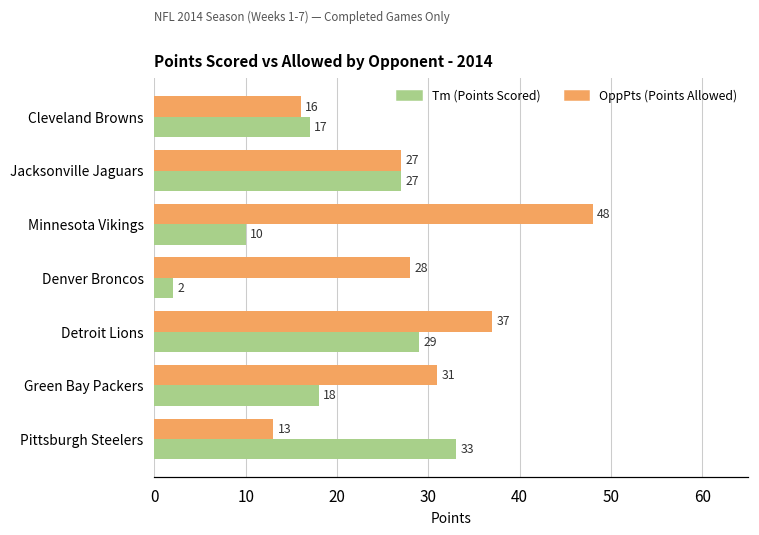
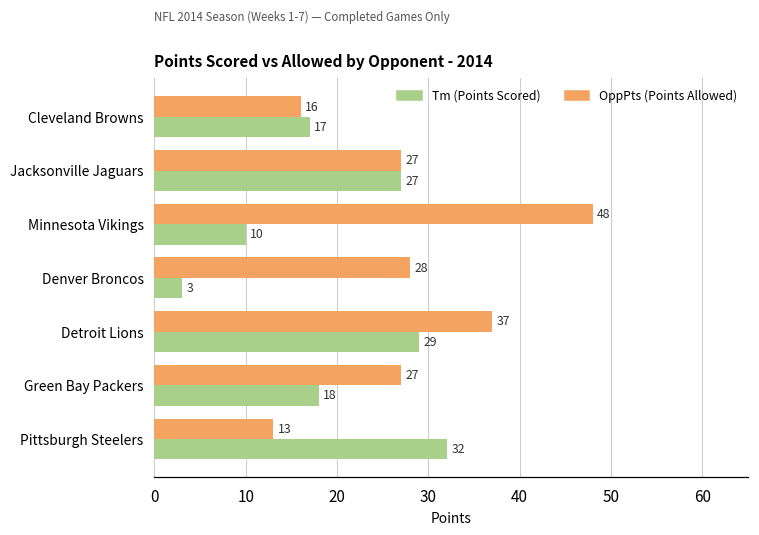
Tm (Points Scored), Denver Broncos: 2 -> 3
OppPts (Points Allowed), Green Bay Packers: 31 -> 27
Tm (Points Scored), Pittsburgh Steelers: 33 -> 32
